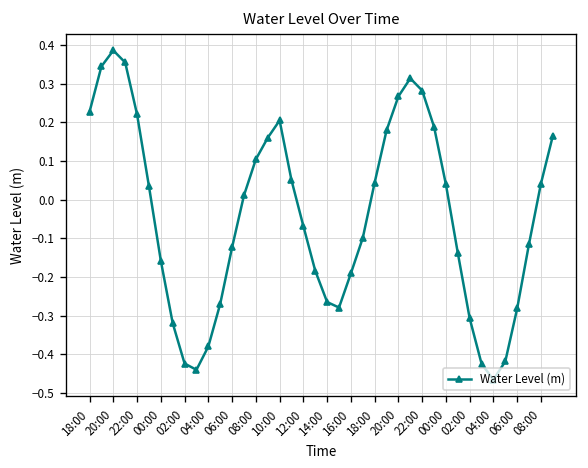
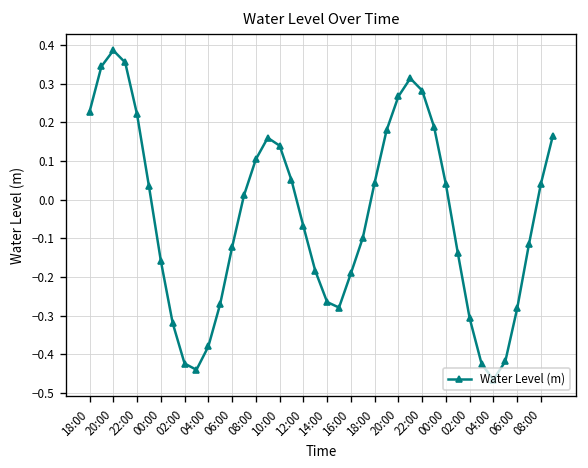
10:00: 0.20 -> 0.14
